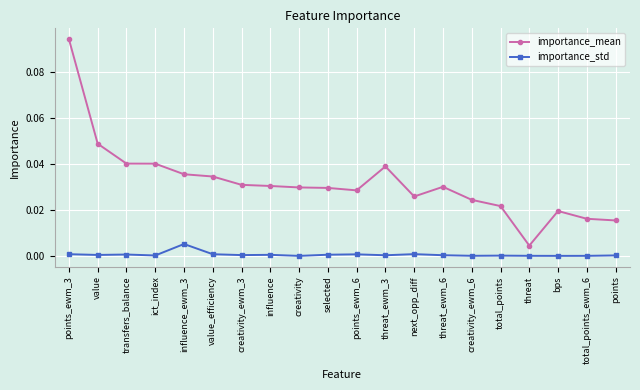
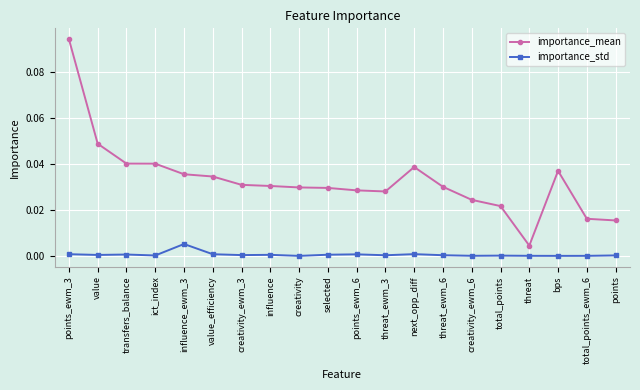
importance_mean, threat_ewm_3: 0.039 -> 0.028
importance_mean, next_opp_diff: 0.026 -> 0.039
importance_mean, bps: 0.020 -> 0.037
